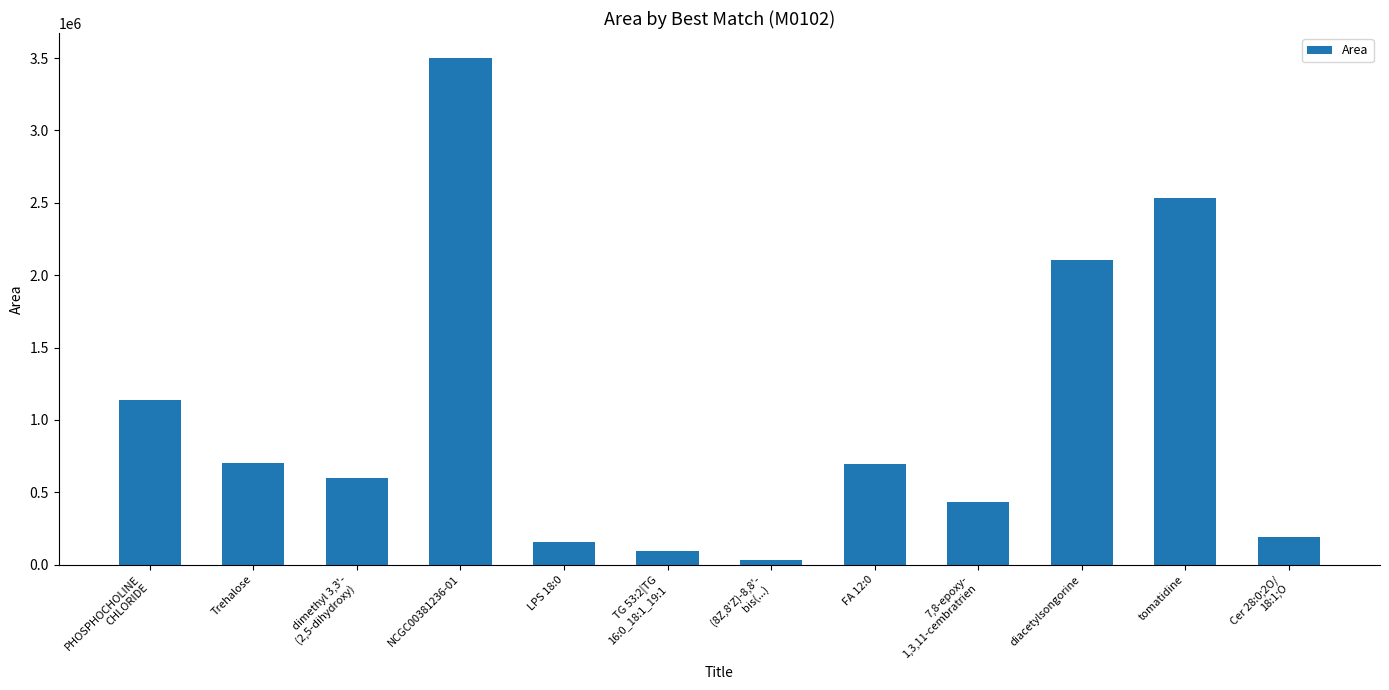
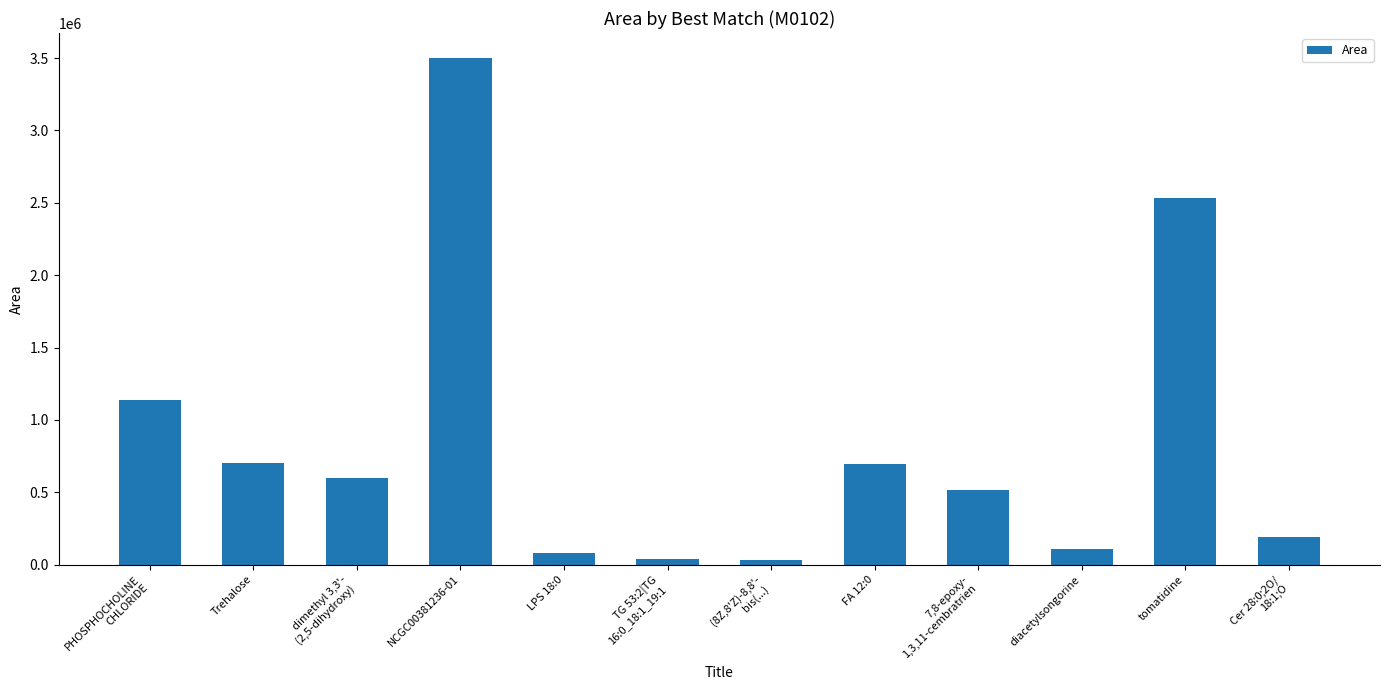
LPS 18:0: 160000 -> 80000
TG 53:2|TG 16:0_18:1_19:1: 90000 -> 40000
7,8-epoxy- 1,3,11-cembratrien: 430000 -> 510000
diacetylsongorine: 2110000 -> 110000
